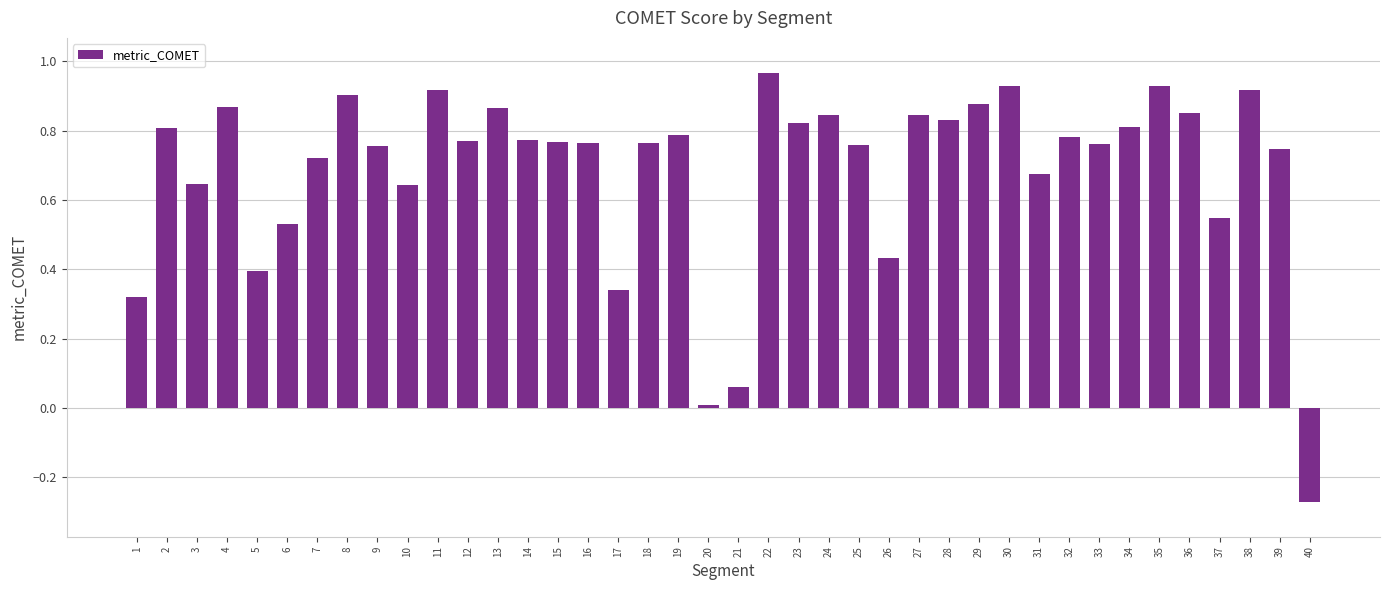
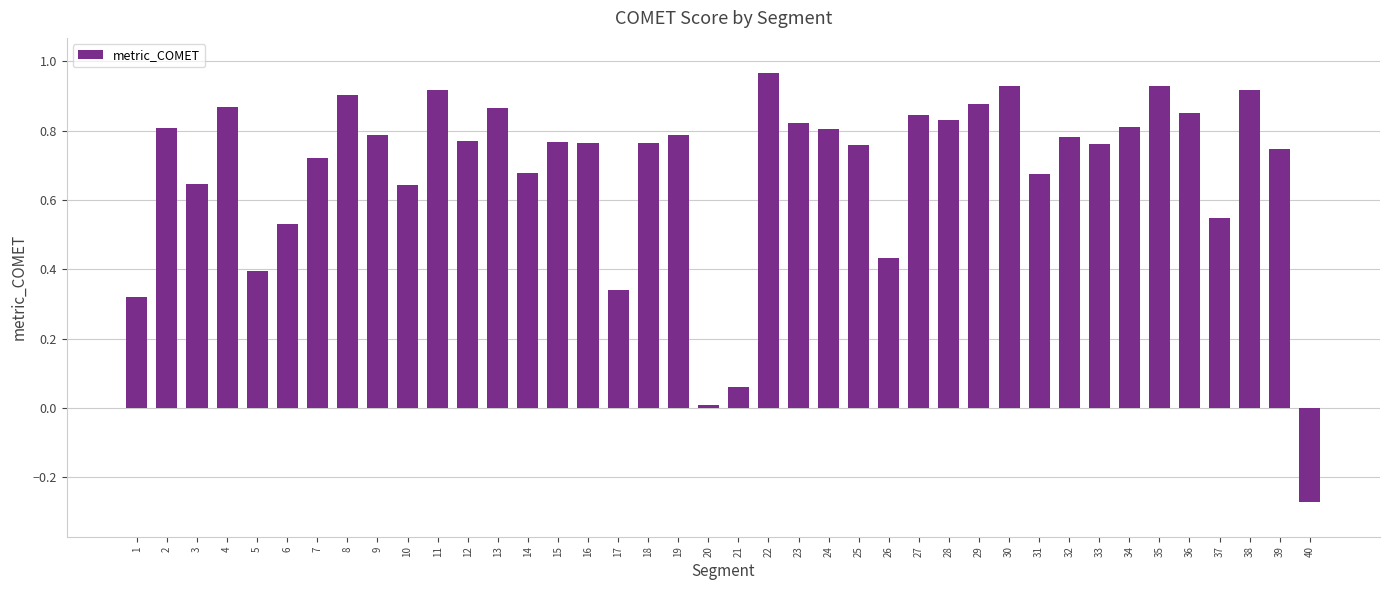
9: 0.76 -> 0.79
14: 0.77 -> 0.68
24: 0.85 -> 0.81
